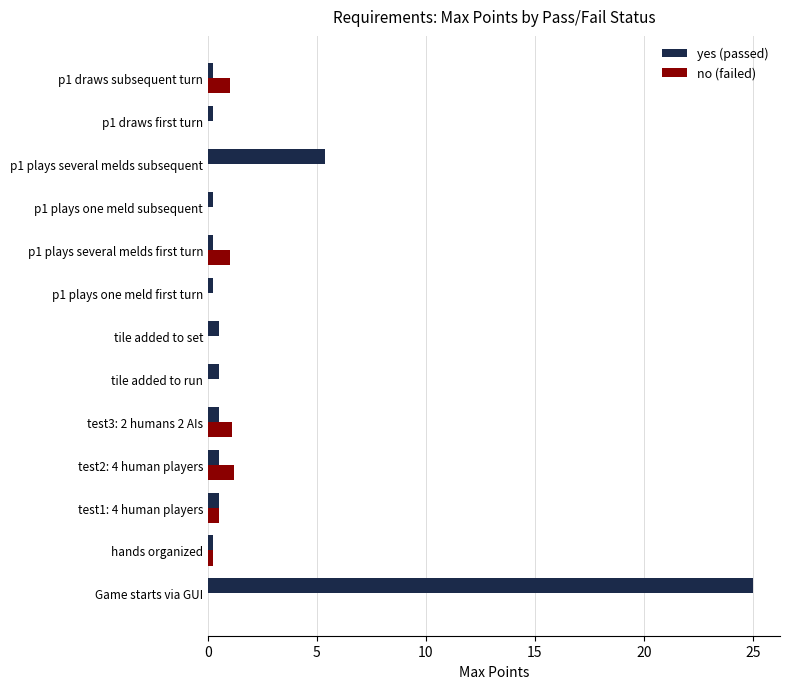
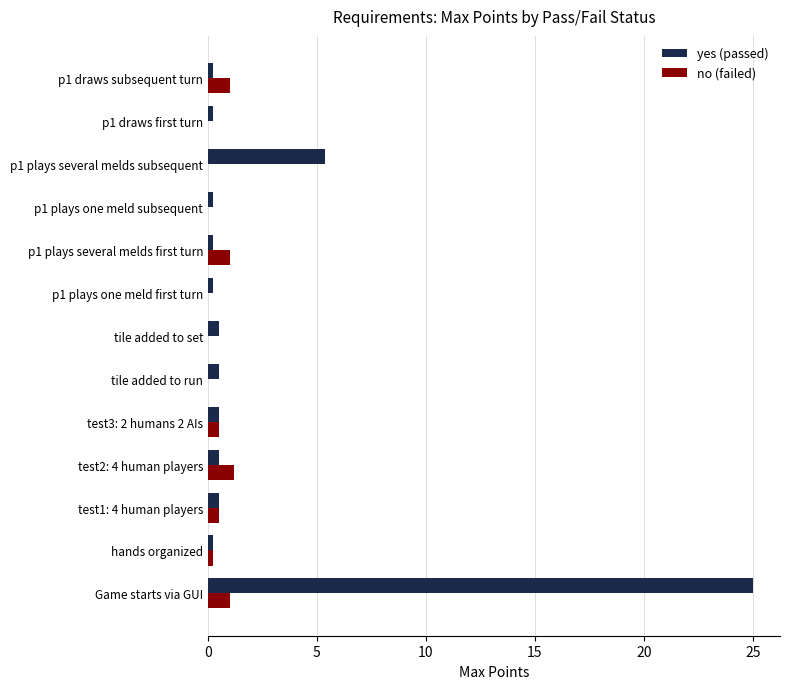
no (failed), test3: 2 humans 2 AIs: 1.1 -> 0.5
no (failed), Game starts via GUI: 0 -> 1
